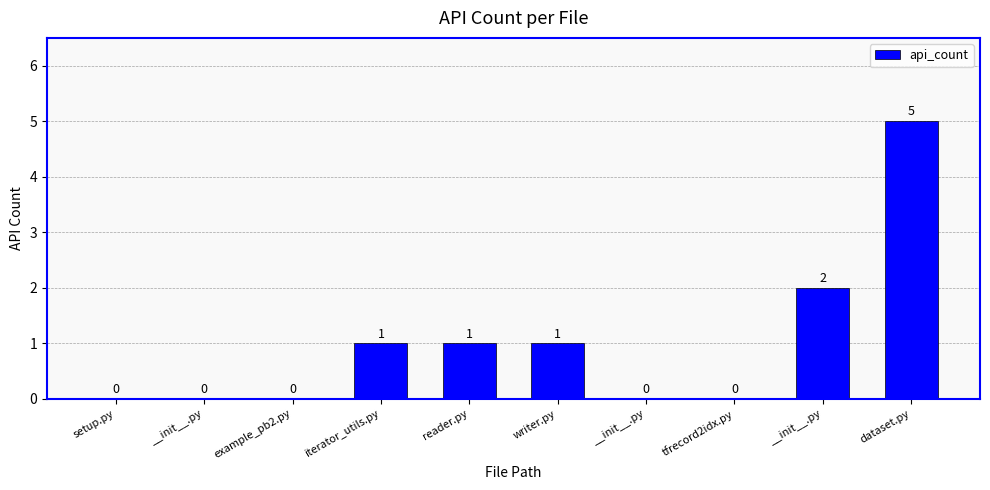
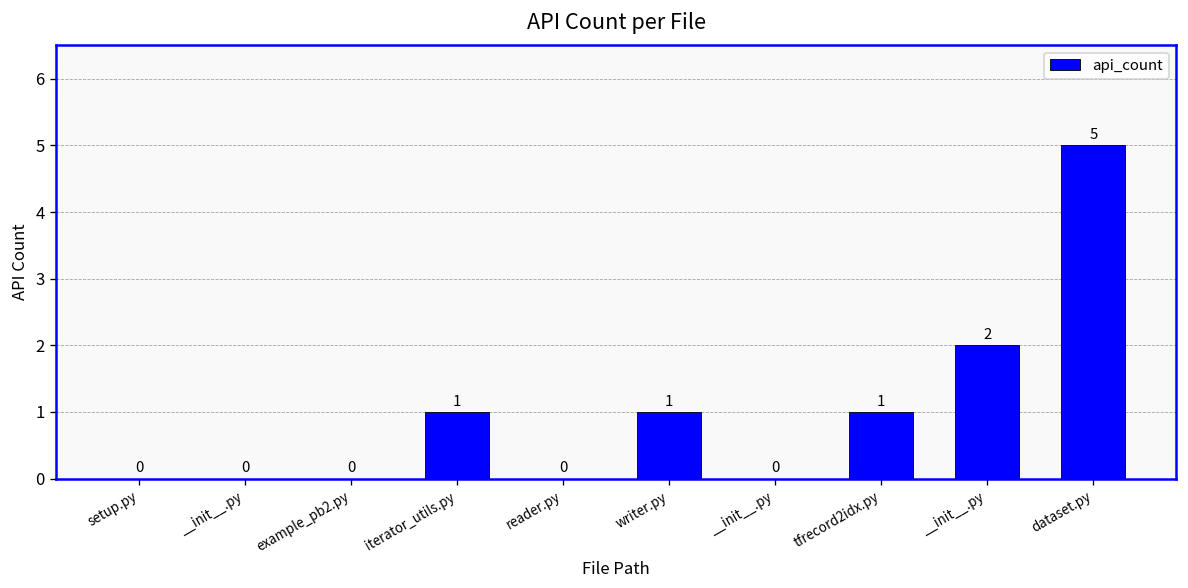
reader.py: 1 -> 0
tfrecord2idx.py: 0 -> 1
